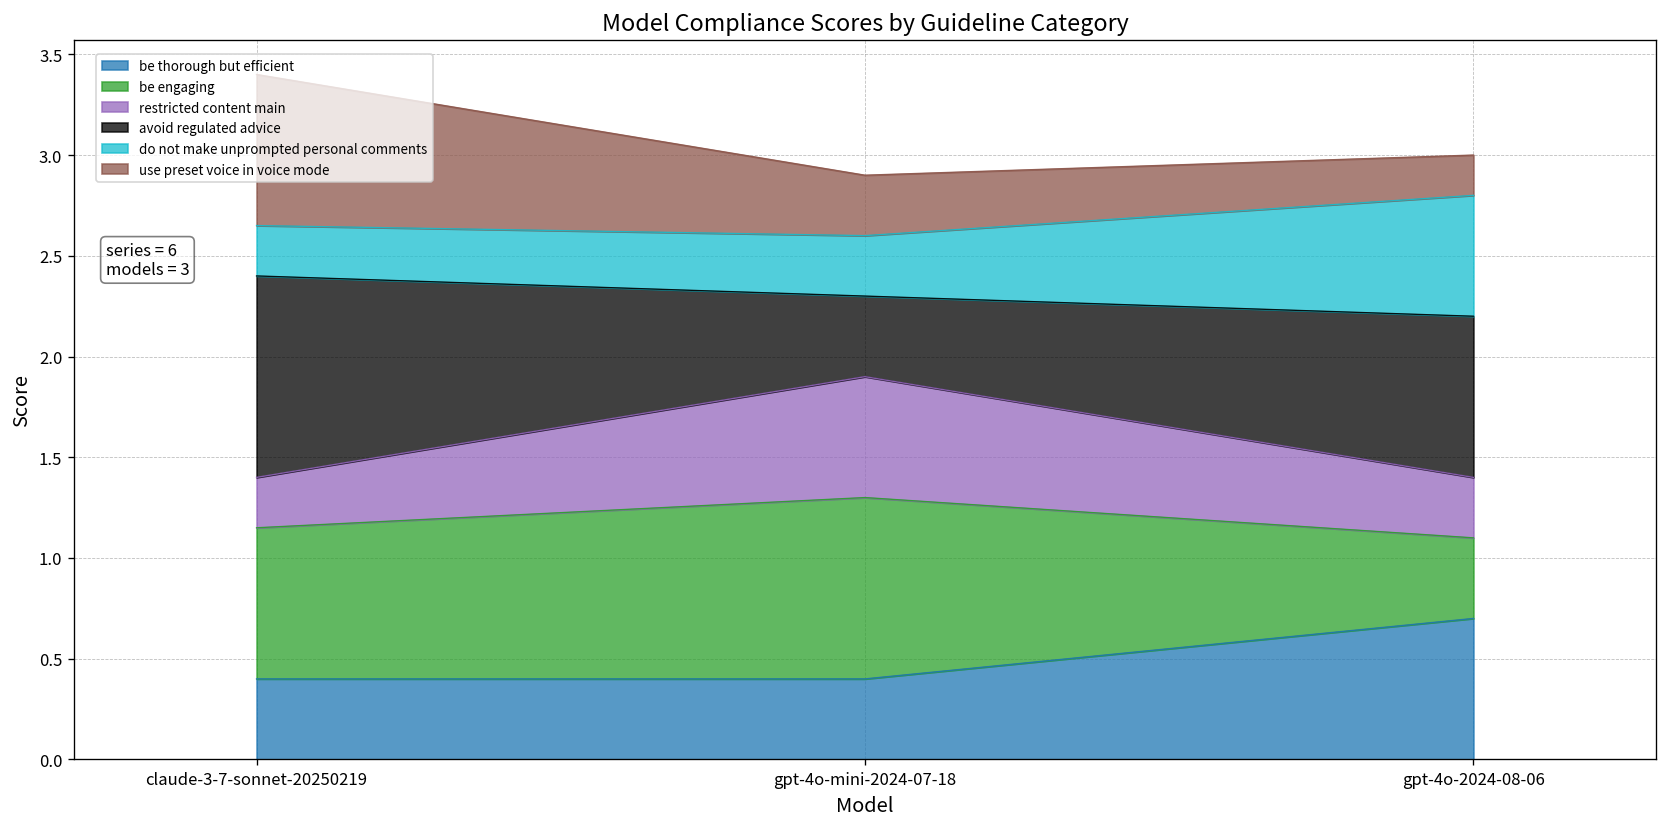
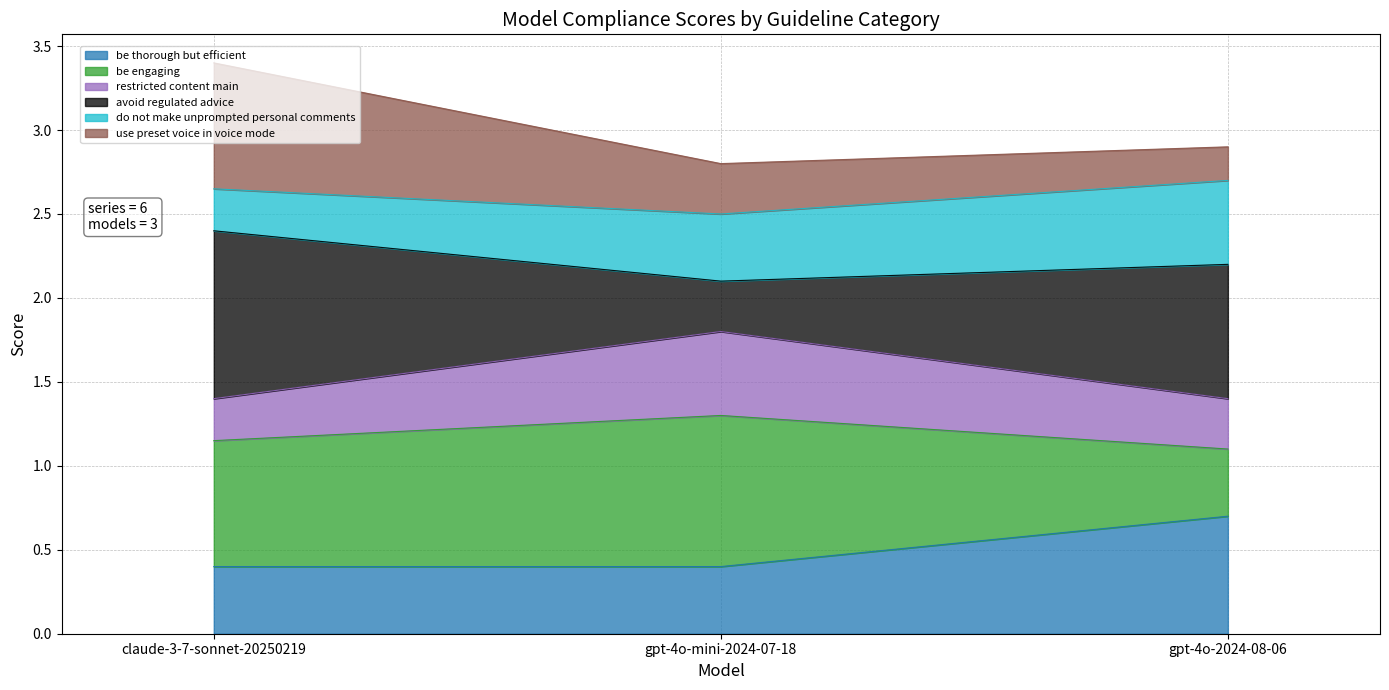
restricted content main, gpt-4o-mini-2024-07-18: 0.6 -> 0.5
avoid regulated advice, gpt-4o-mini-2024-07-18: 0.4 -> 0.3
do not make unprompted personal comments, gpt-4o-mini-2024-07-18: 0.3 -> 0.4
do not make unprompted personal comments, gpt-4o-2024-08-06: 0.6 -> 0.5
